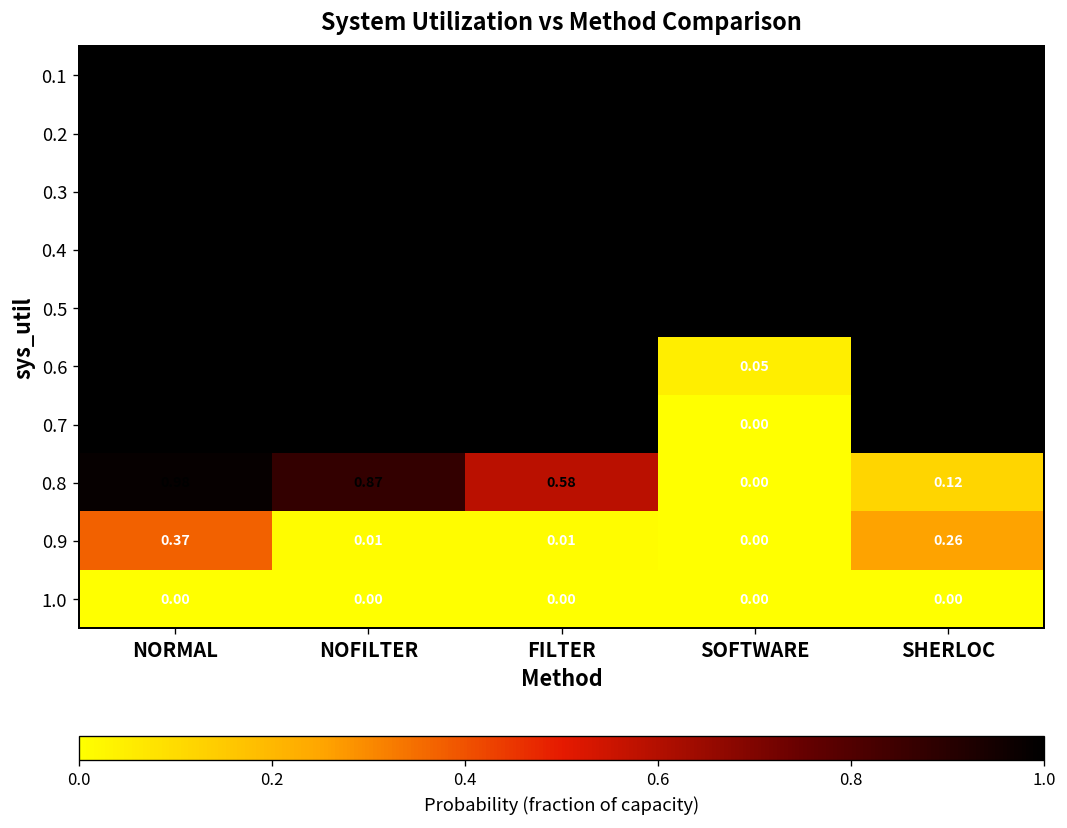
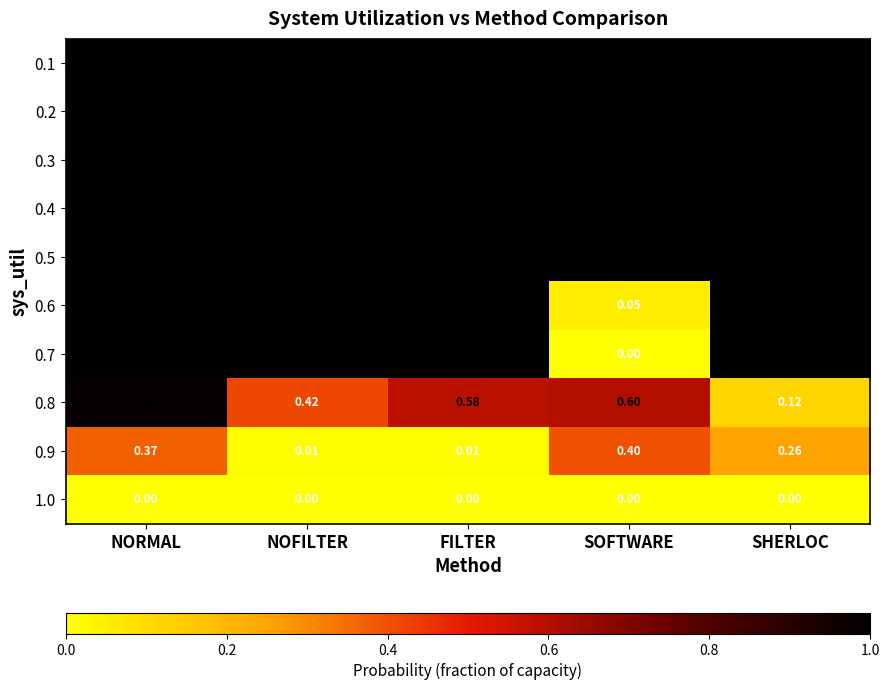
0.8, NOFILTER: 0.87 -> 0.42
0.8, SOFTWARE: 0.00 -> 0.60
0.9, SOFTWARE: 0.00 -> 0.40
